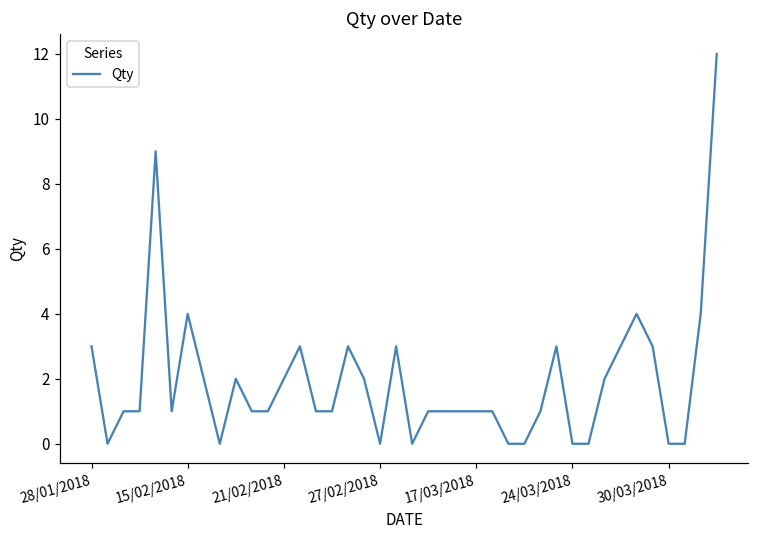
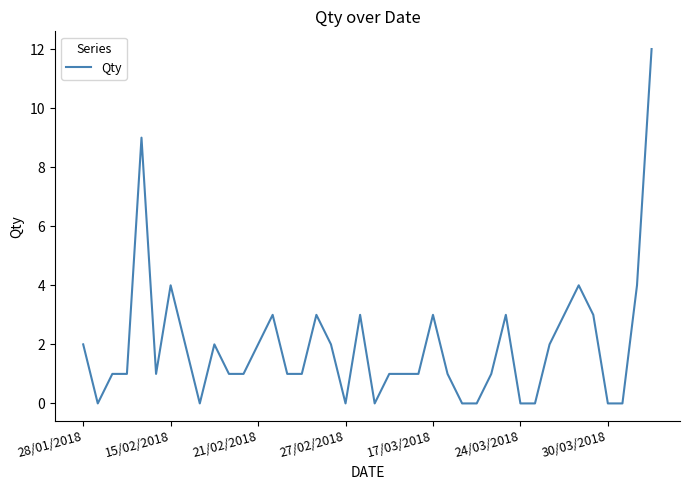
28/01/2018: 3 -> 2
17/03/2018: 1 -> 3
